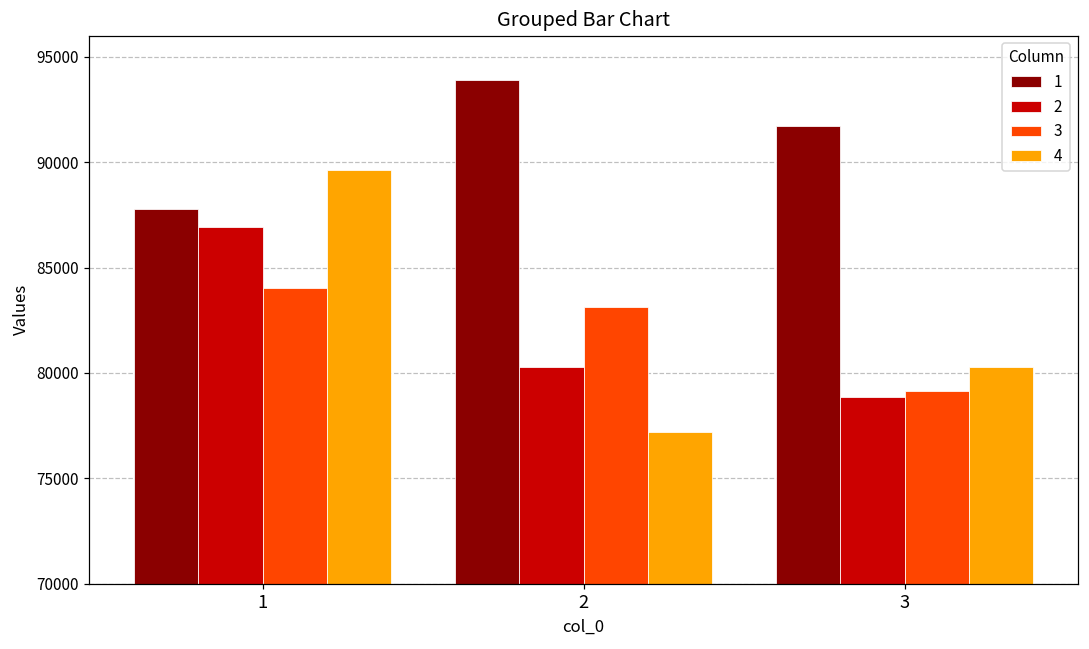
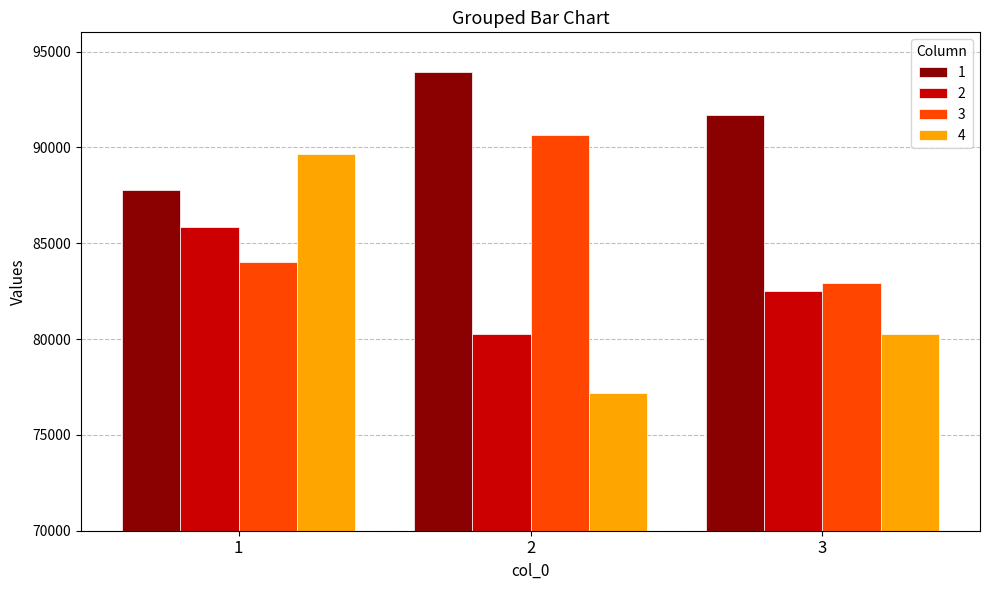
2, 1: 86900 -> 85900
3, 2: 83100 -> 90600
2, 3: 78800 -> 82500
3, 3: 79200 -> 82900
